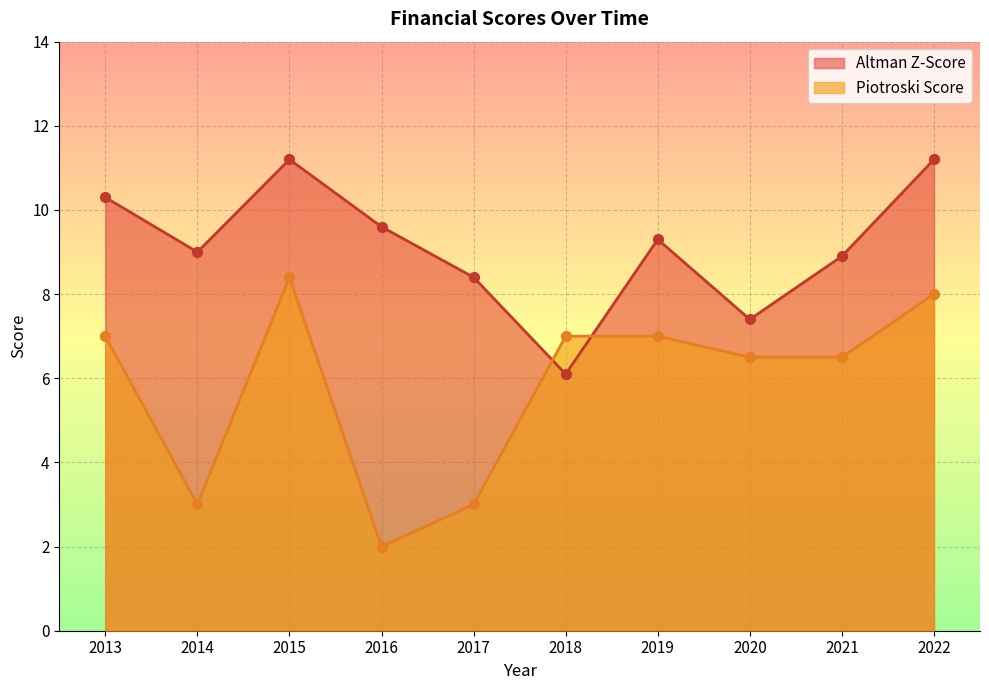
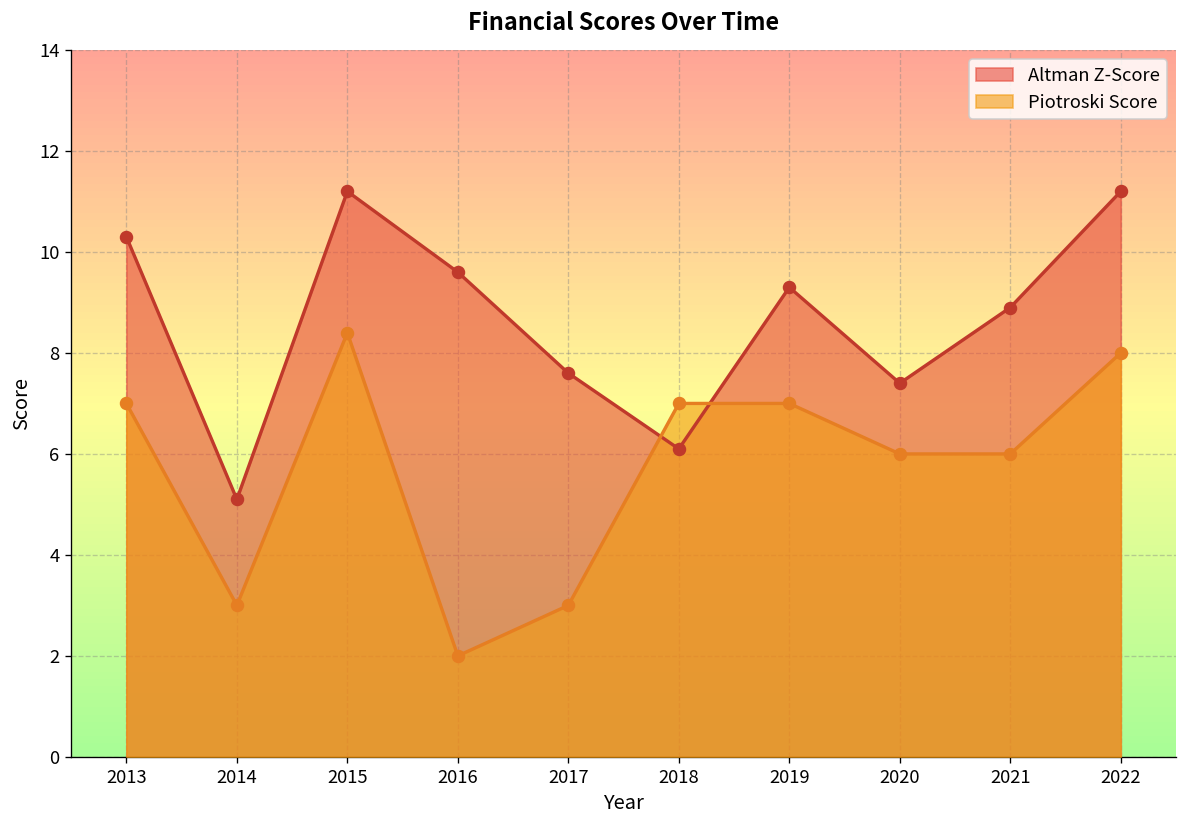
Altman Z-Score, 2014: 9.0 -> 5.1
Altman Z-Score, 2017: 8.4 -> 7.6
Piotroski Score, 2020: 6.5 -> 6.0
Piotroski Score, 2021: 6.5 -> 6.0
